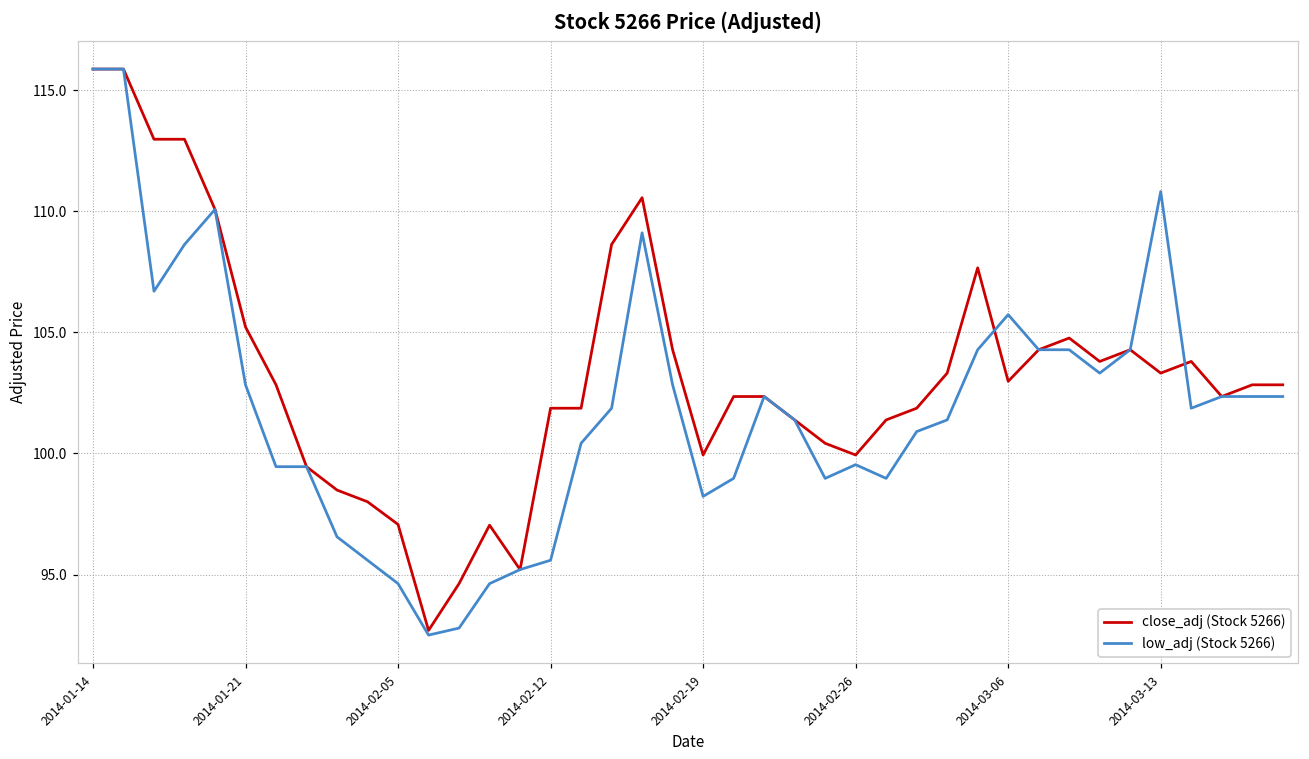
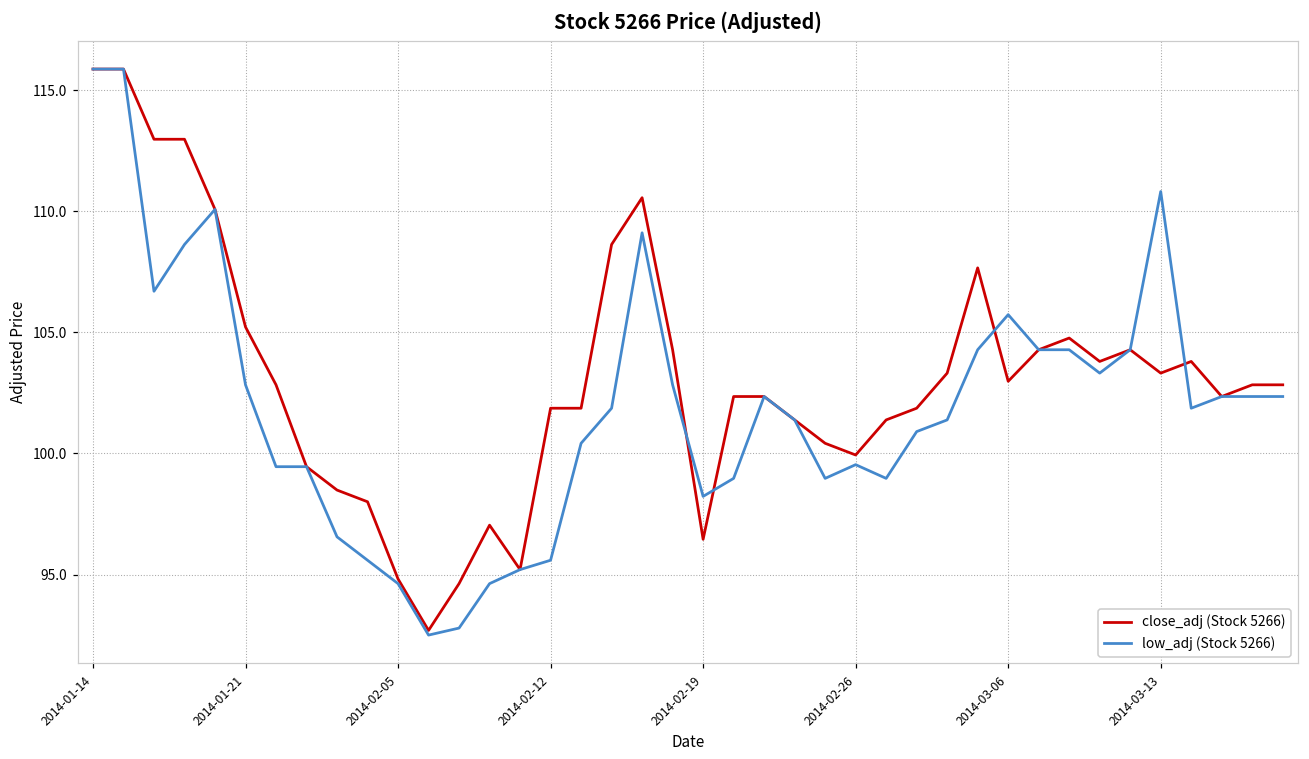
close_adj (Stock 5266), 2014-02-05: 97.1 -> 94.8
close_adj (Stock 5266), 2014-02-19: 99.9 -> 96.5
